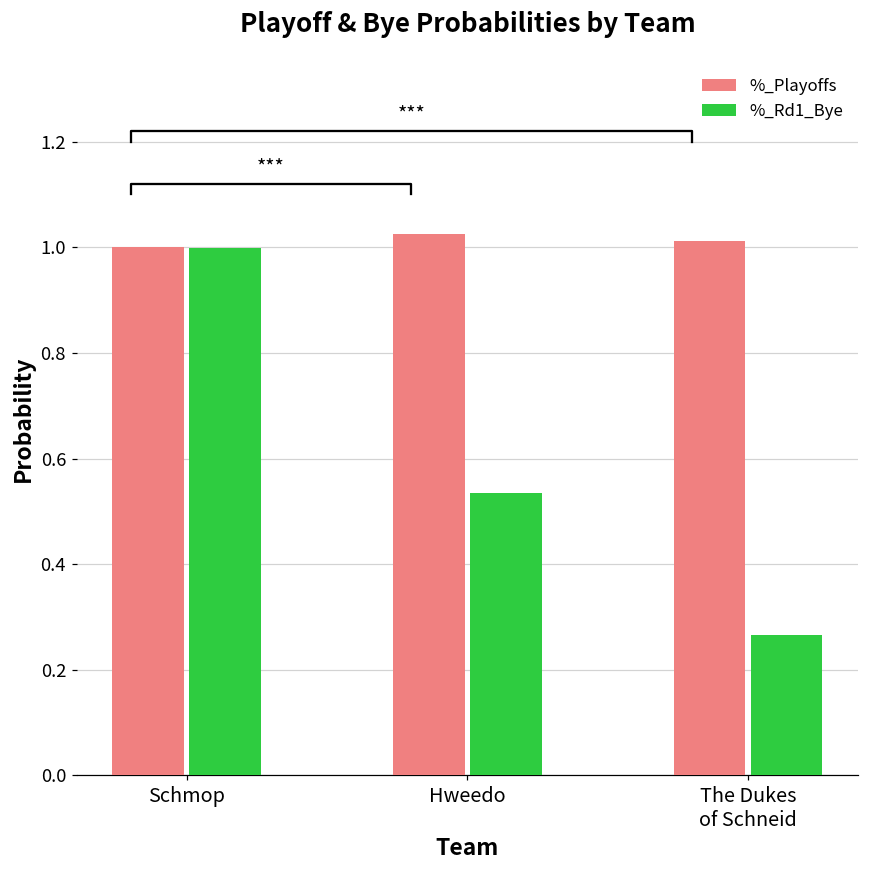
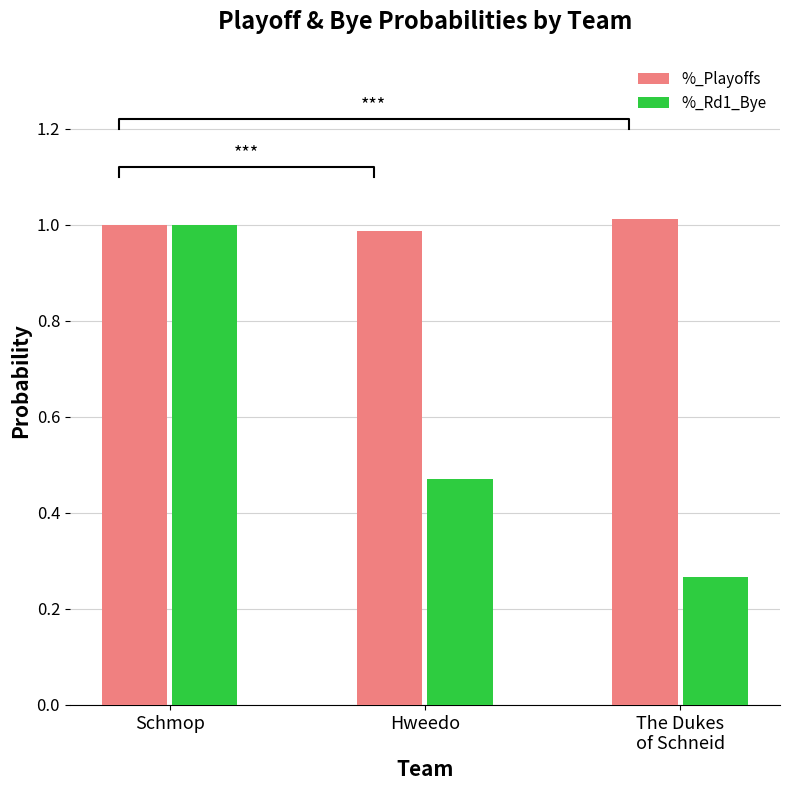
%_Playoffs, Hweedo: 1.02 -> 0.99
%_Rd1_Bye, Hweedo: 0.53 -> 0.47
